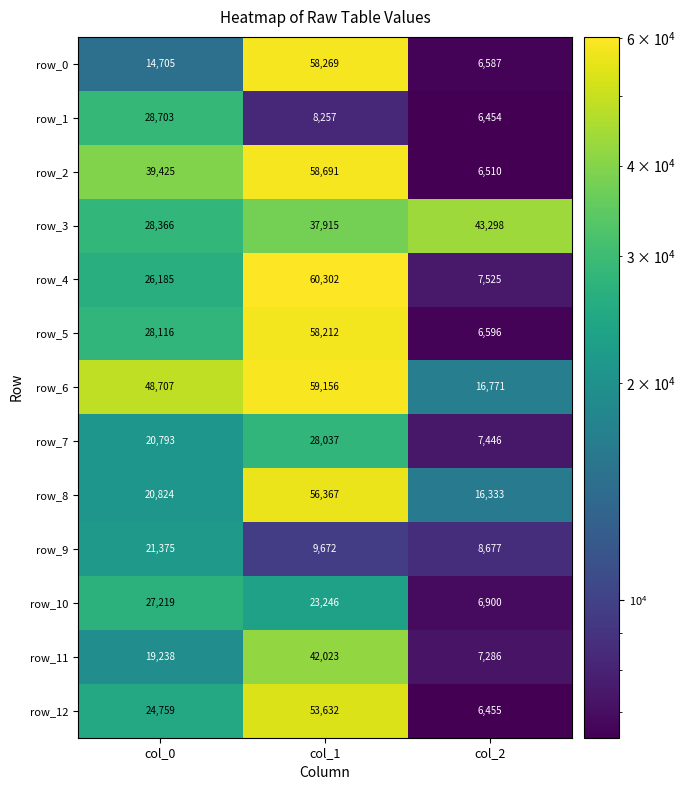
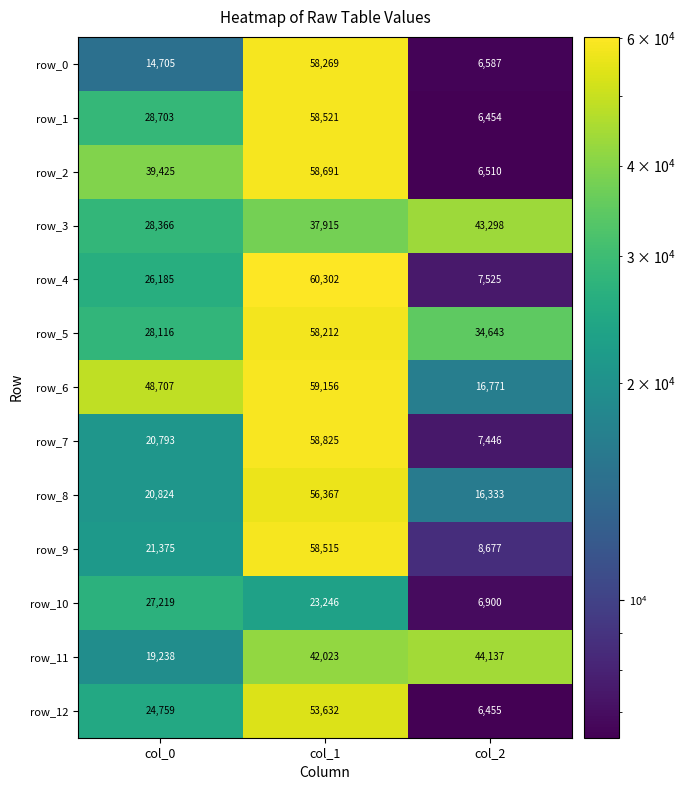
row_1, col_1: 8,257 -> 58,521
row_5, col_2: 6,596 -> 34,643
row_7, col_1: 28,037 -> 58,825
row_9, col_1: 9,672 -> 58,515
row_11, col_2: 7,286 -> 44,137
